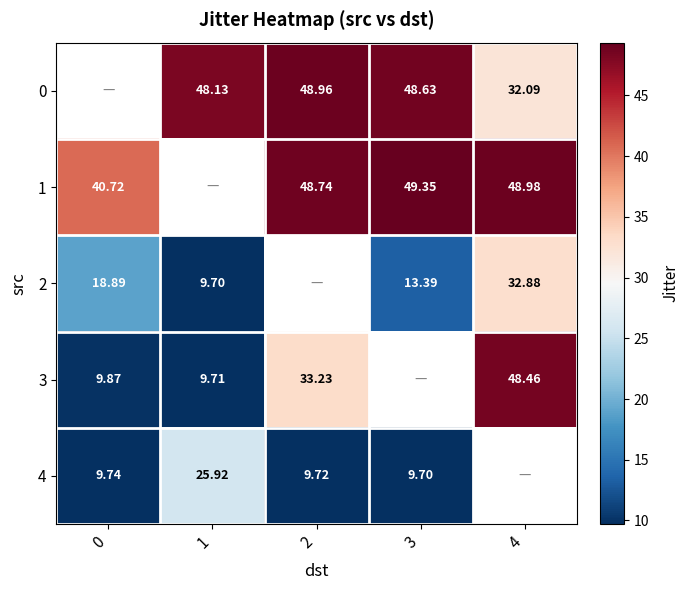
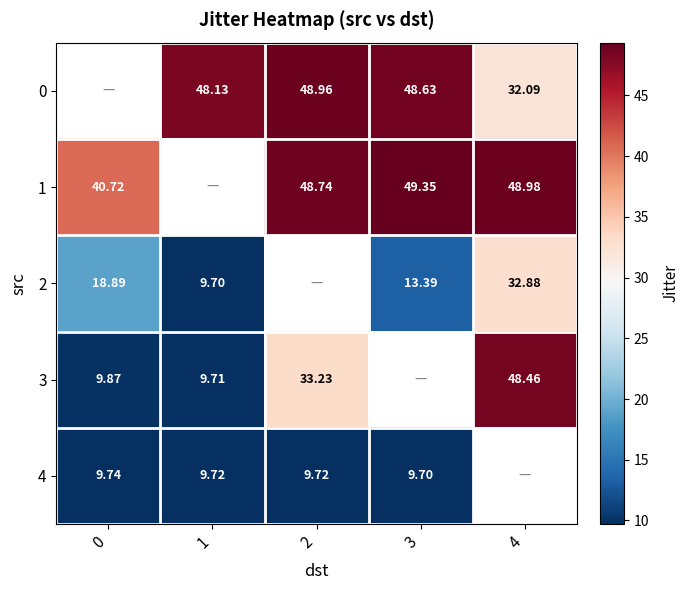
4, 1: 25.92 -> 9.72
